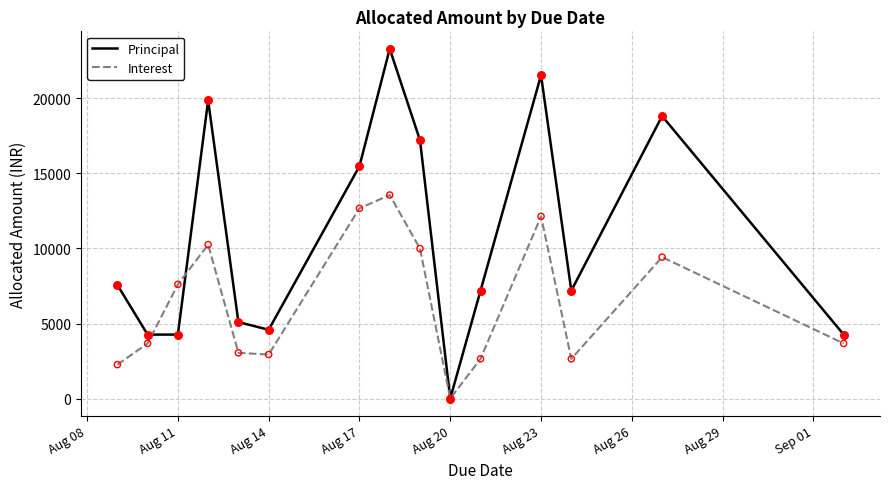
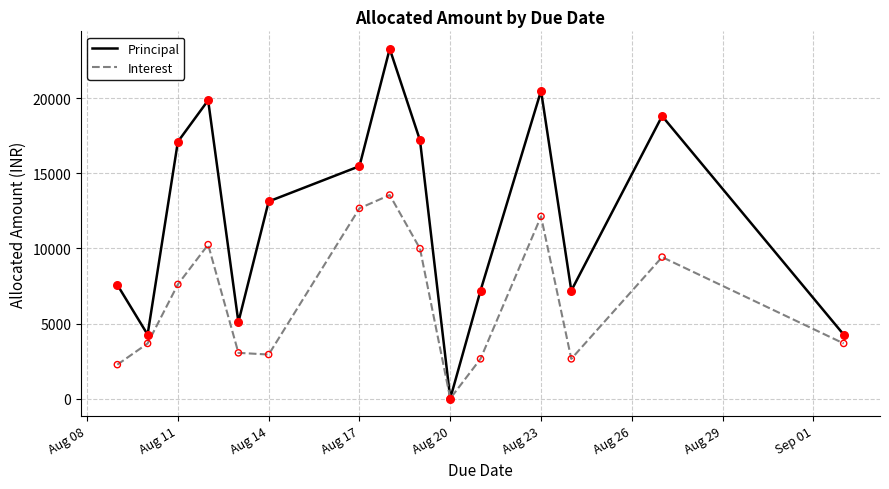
Principal, Aug 11: 4300 -> 17100
Principal, Aug 14: 4600 -> 13100
Principal, Aug 23: 21600 -> 20500
